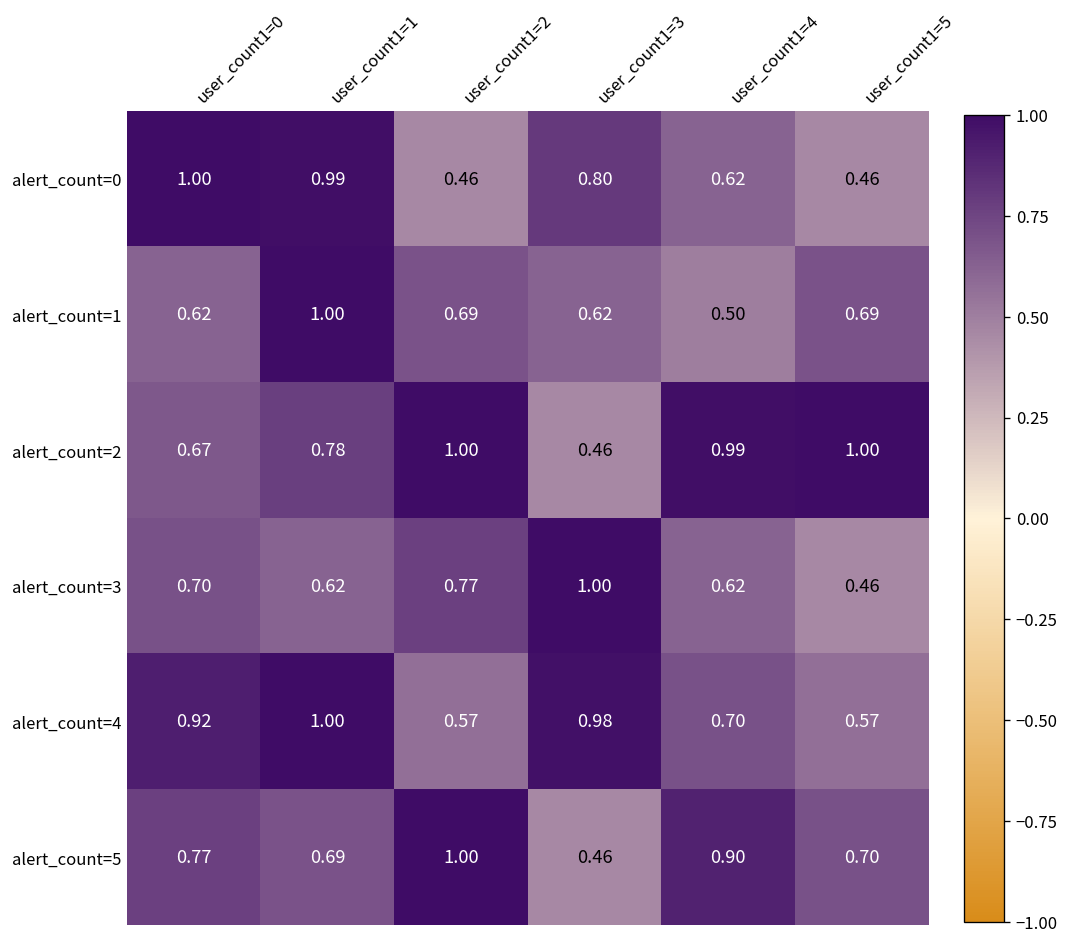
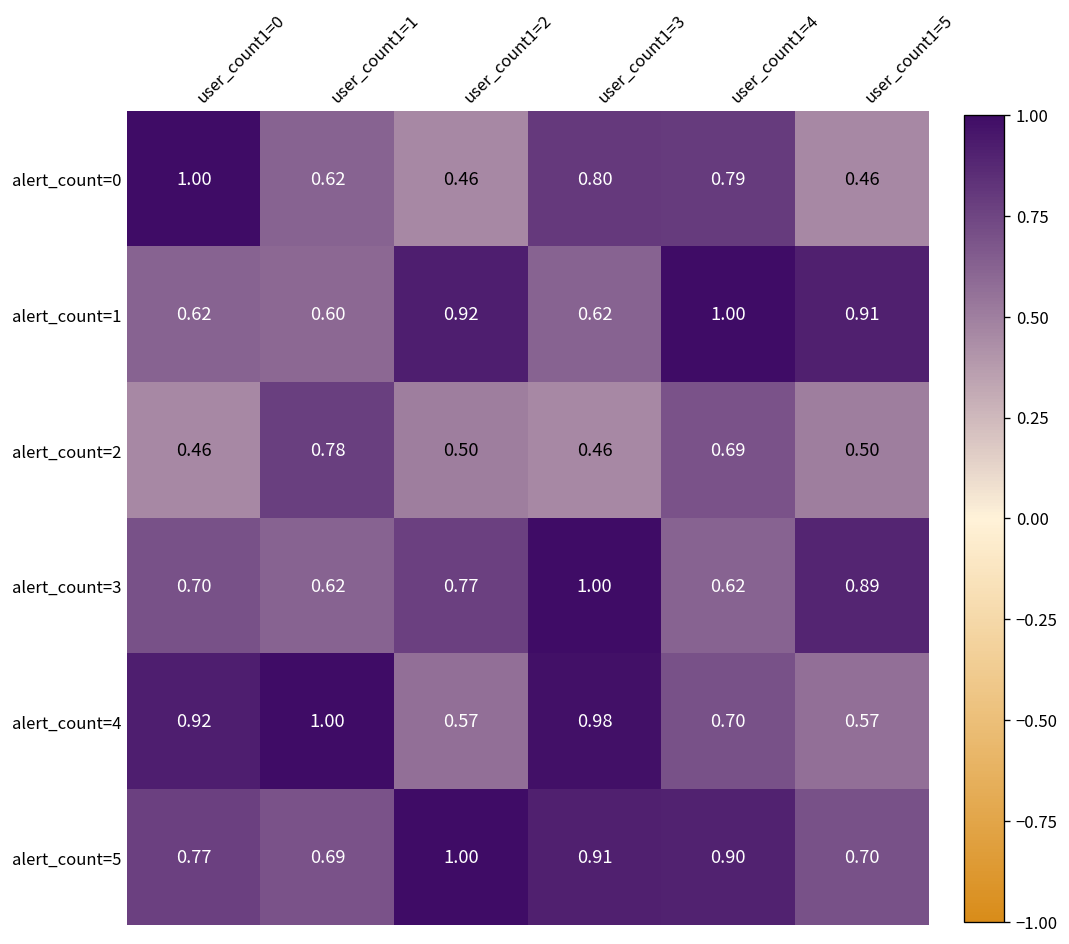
alert_count=0, user_count1=1: 0.99 -> 0.62
alert_count=0, user_count1=4: 0.62 -> 0.79
alert_count=1, user_count1=1: 1.00 -> 0.60
alert_count=1, user_count1=2: 0.69 -> 0.92
alert_count=1, user_count1=4: 0.50 -> 1.00
alert_count=1, user_count1=5: 0.69 -> 0.91
alert_count=2, user_count1=0: 0.67 -> 0.46
alert_count=2, user_count1=2: 1.00 -> 0.50
alert_count=2, user_count1=4: 0.99 -> 0.69
alert_count=2, user_count1=5: 1.00 -> 0.50
alert_count=3, user_count1=5: 0.46 -> 0.89
alert_count=5, user_count1=3: 0.46 -> 0.91
